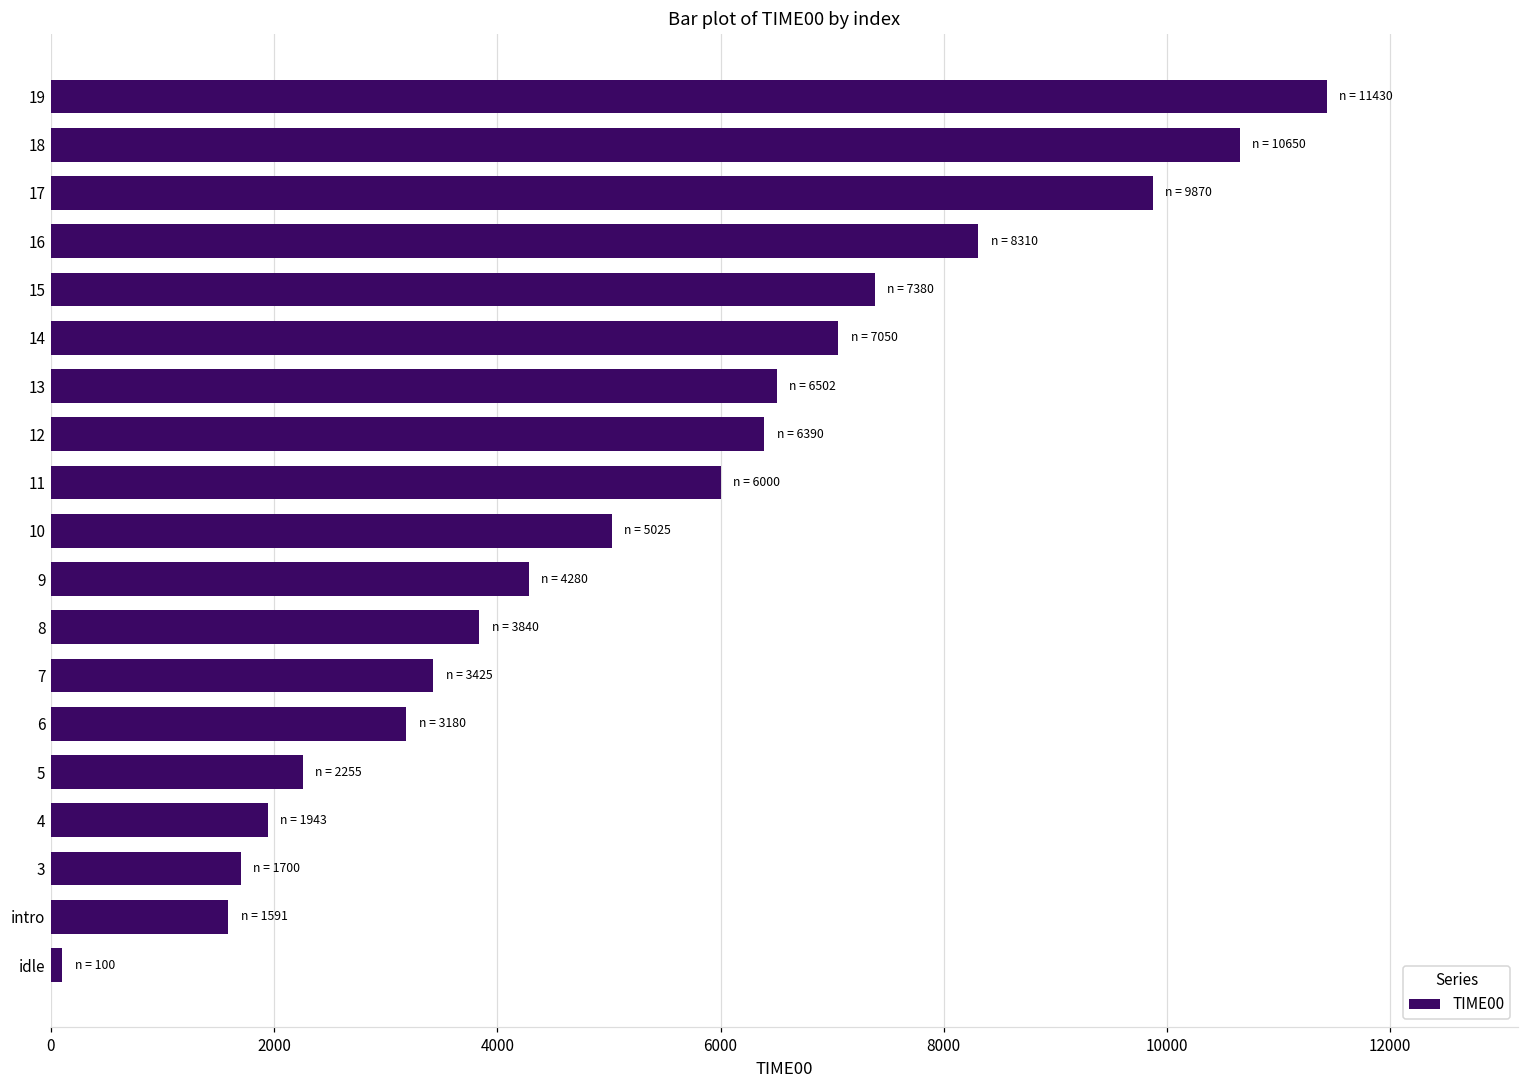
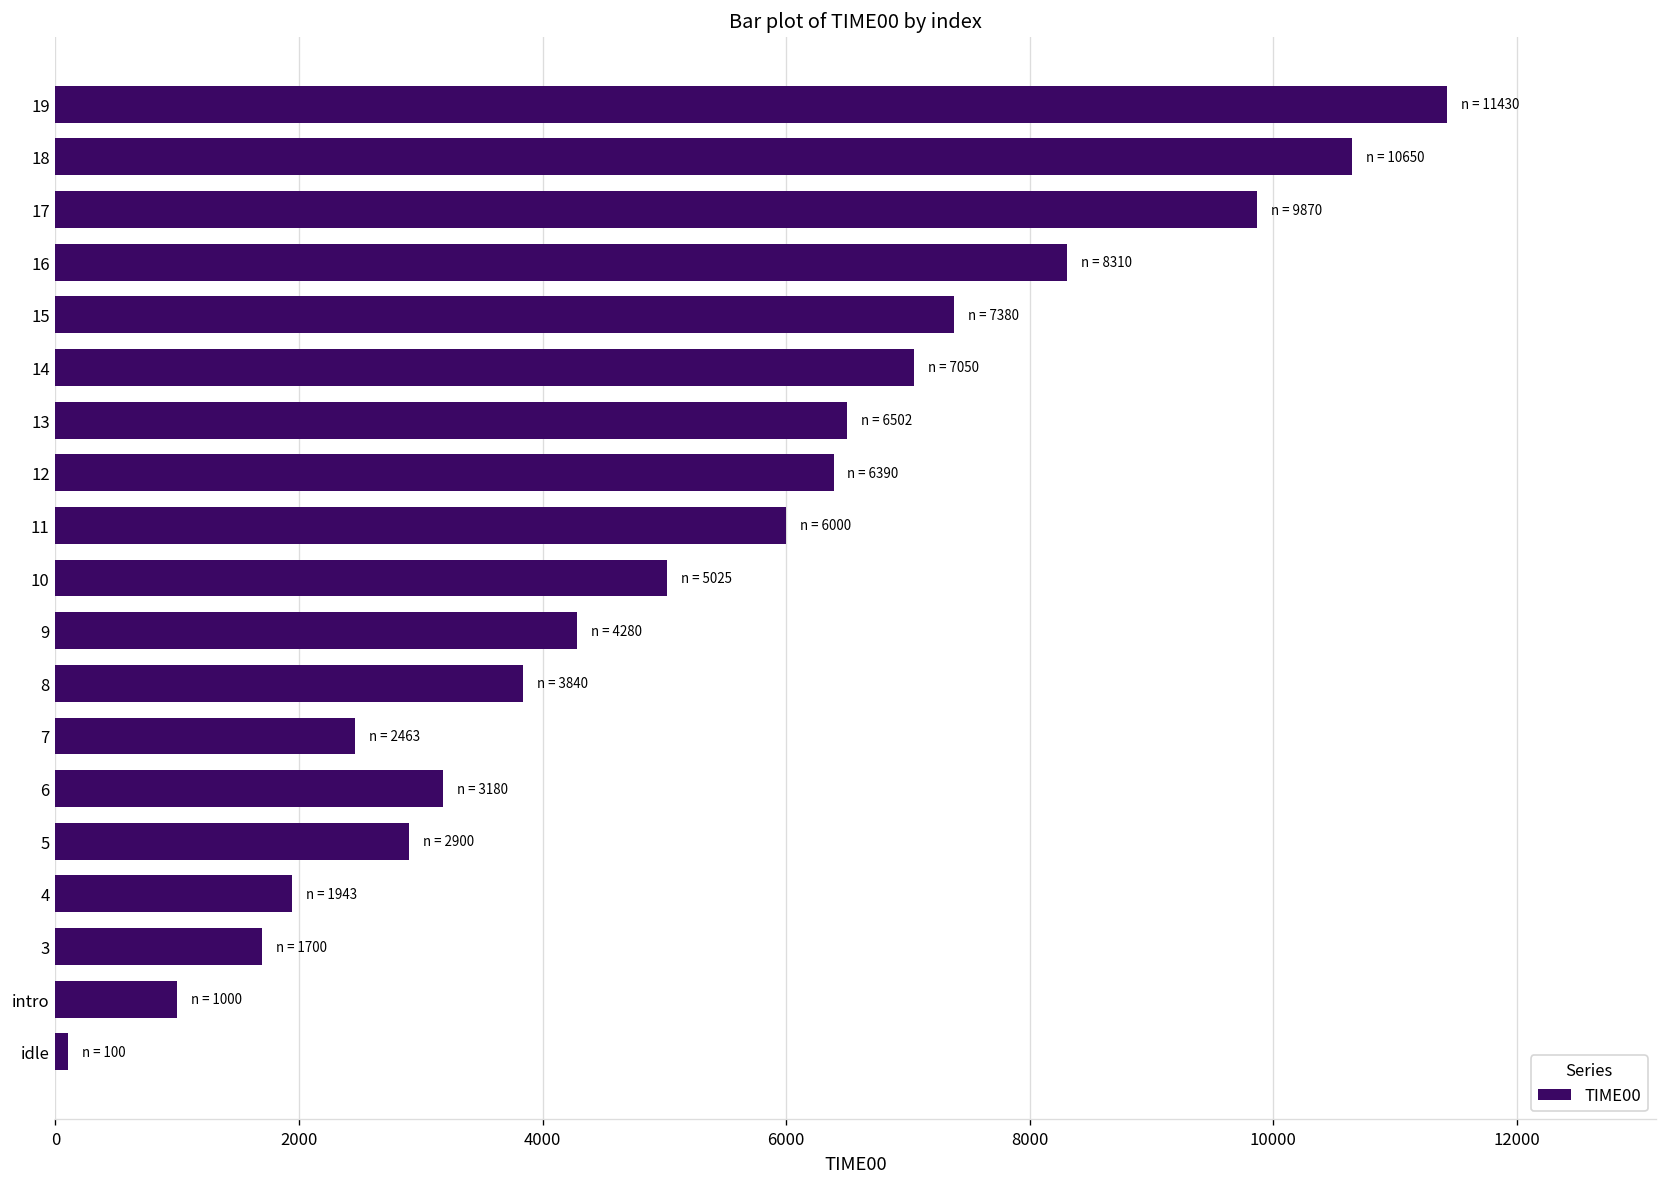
7: 3425 -> 2463
5: 2255 -> 2900
intro: 1591 -> 1000
